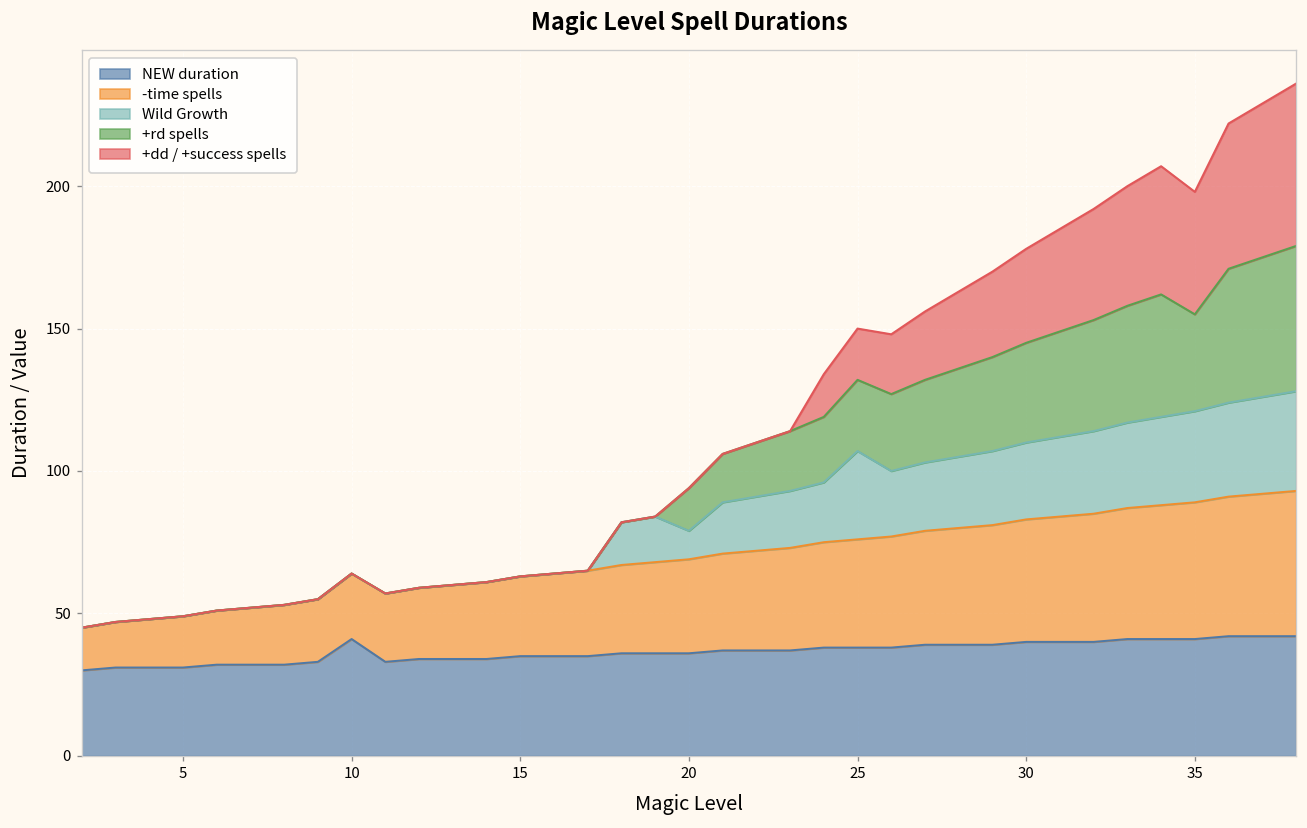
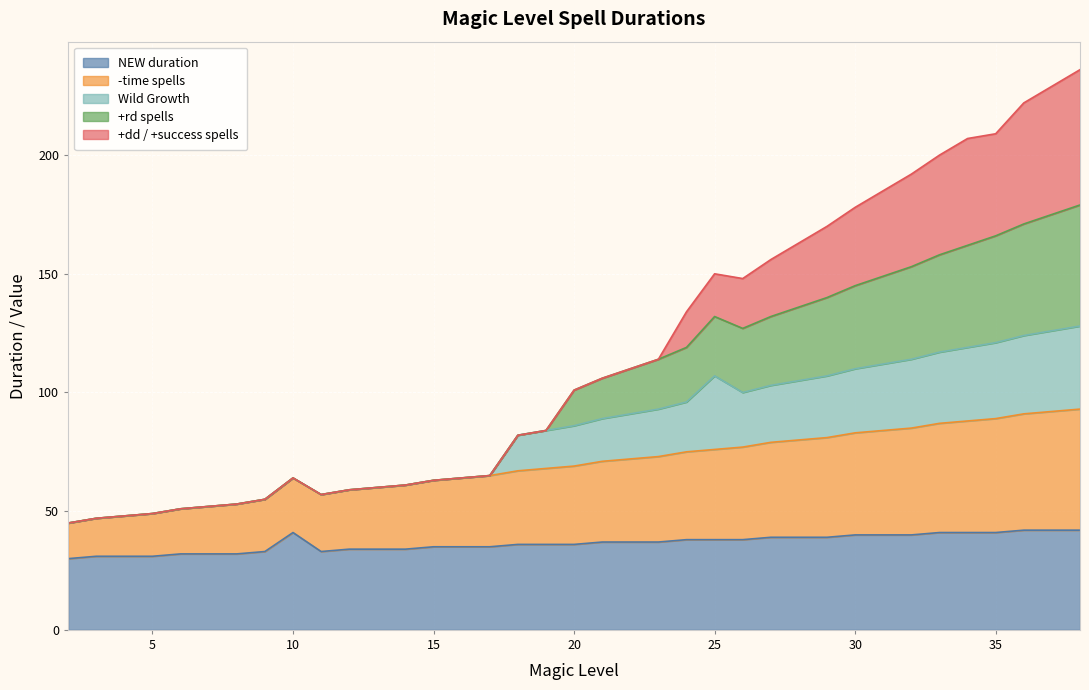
Wild Growth, 20: 10 -> 17
+rd spells, 35: 34 -> 45
